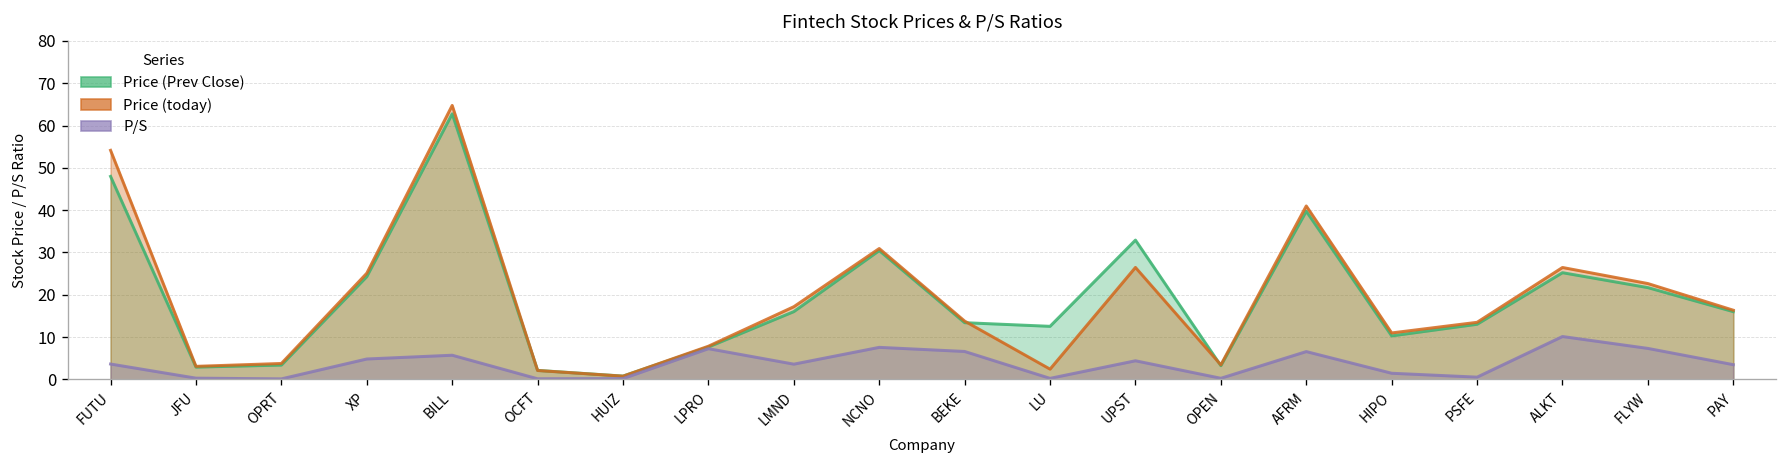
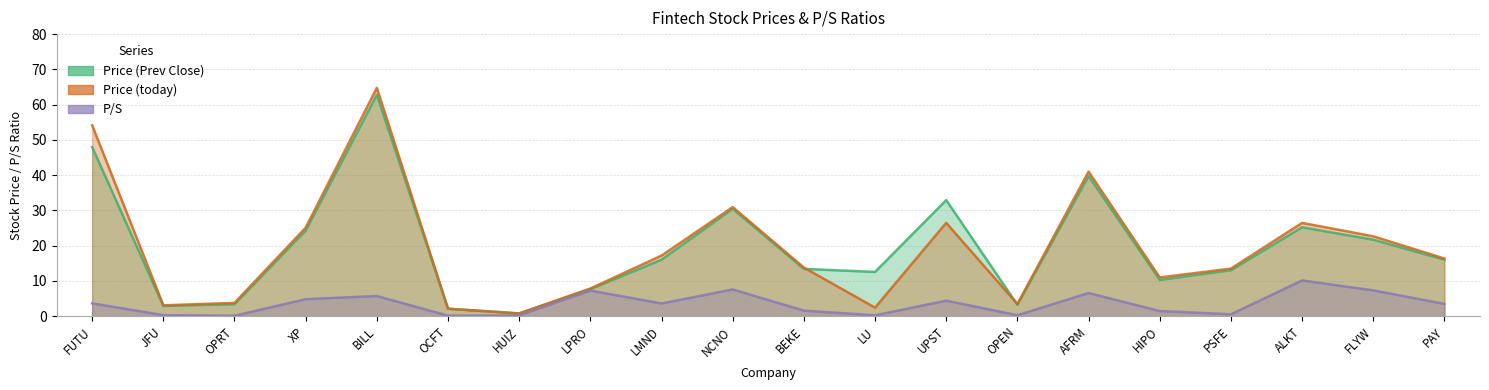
P/S, BEKE: 7 -> 2
